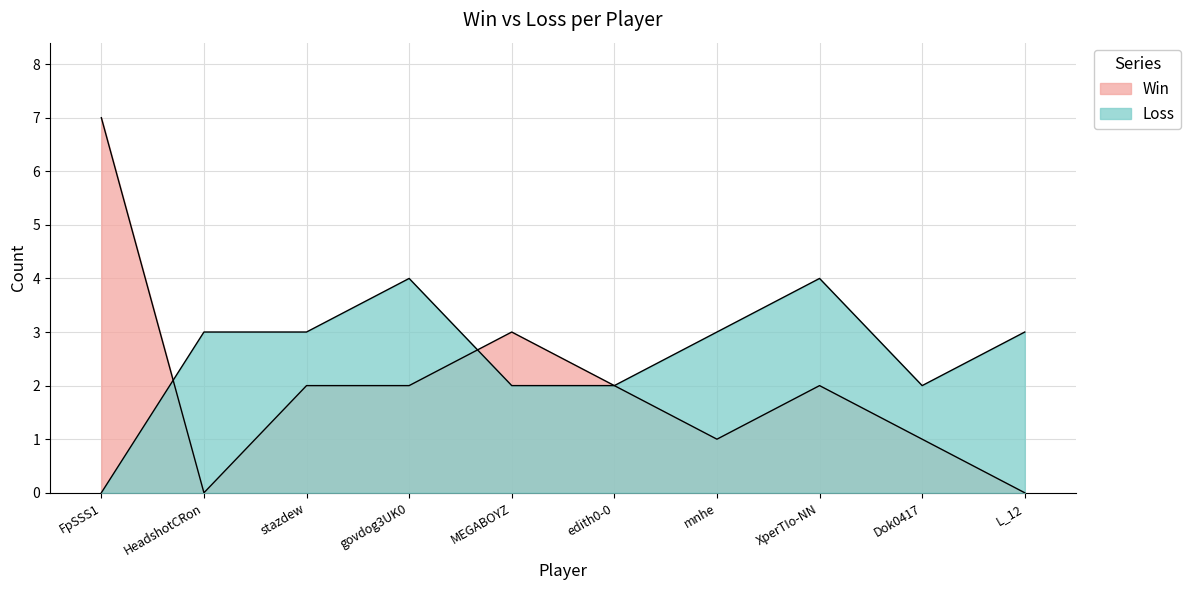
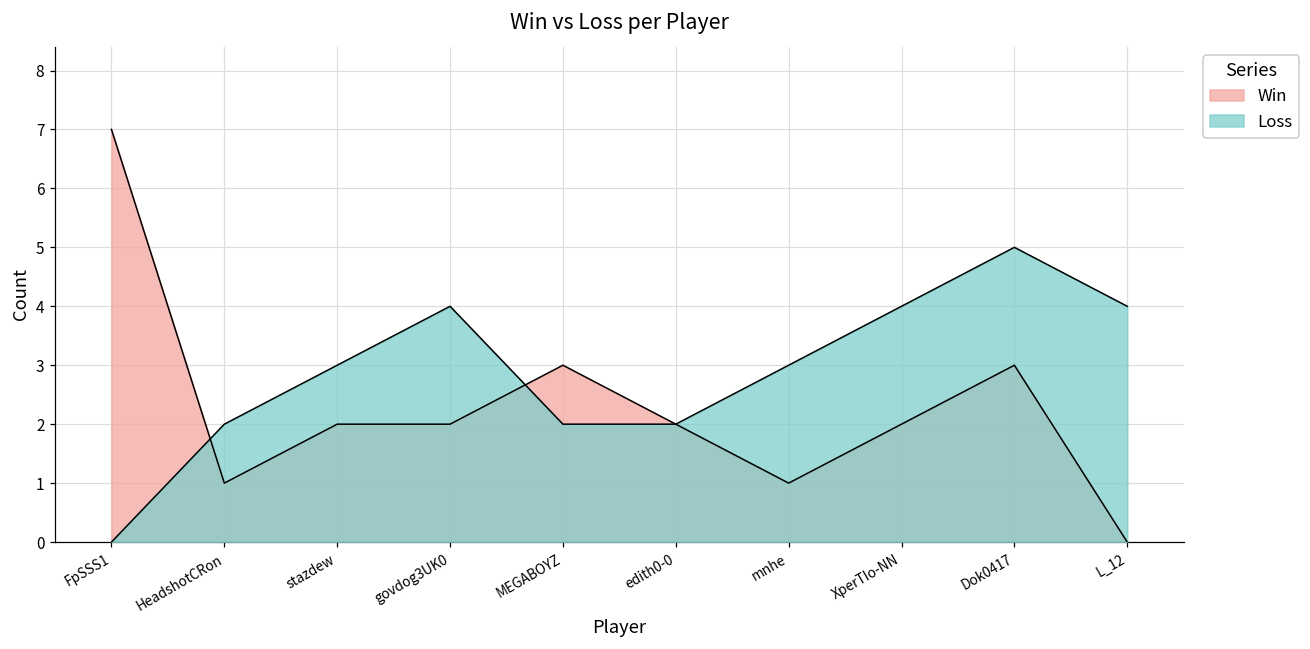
Win, HeadshotCRon: 0 -> 1
Loss, HeadshotCRon: 3 -> 2
Win, Dok0417: 1 -> 3
Loss, Dok0417: 2 -> 5
Loss, L_12: 3 -> 4
